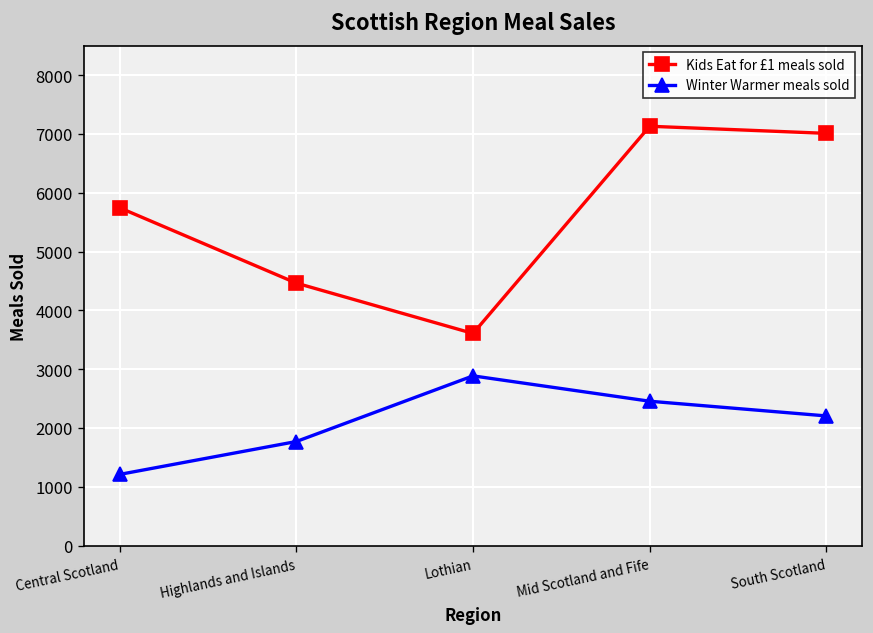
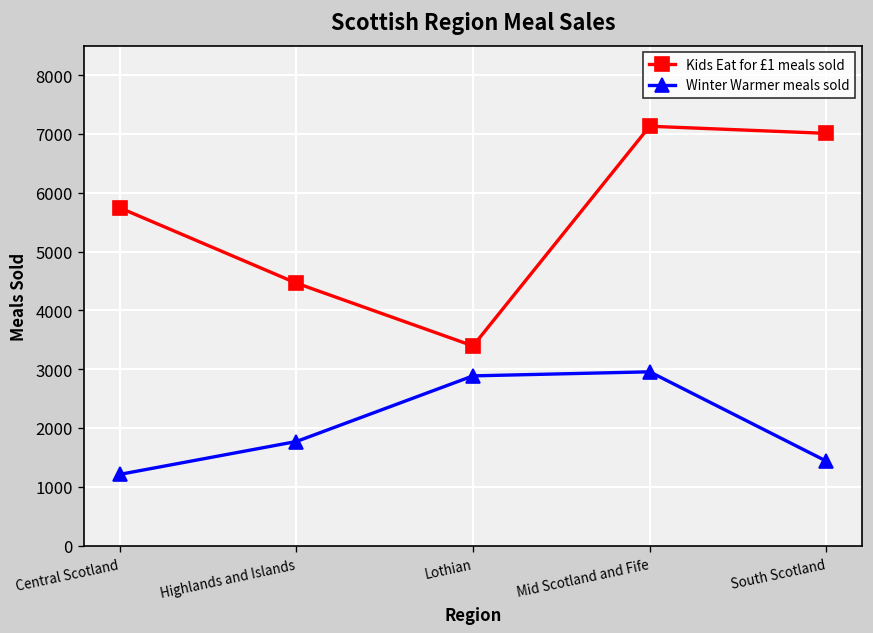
Kids Eat for £1 meals sold, Lothian: 3600 -> 3400
Winter Warmer meals sold, Mid Scotland and Fife: 2500 -> 3000
Winter Warmer meals sold, South Scotland: 2200 -> 1400
